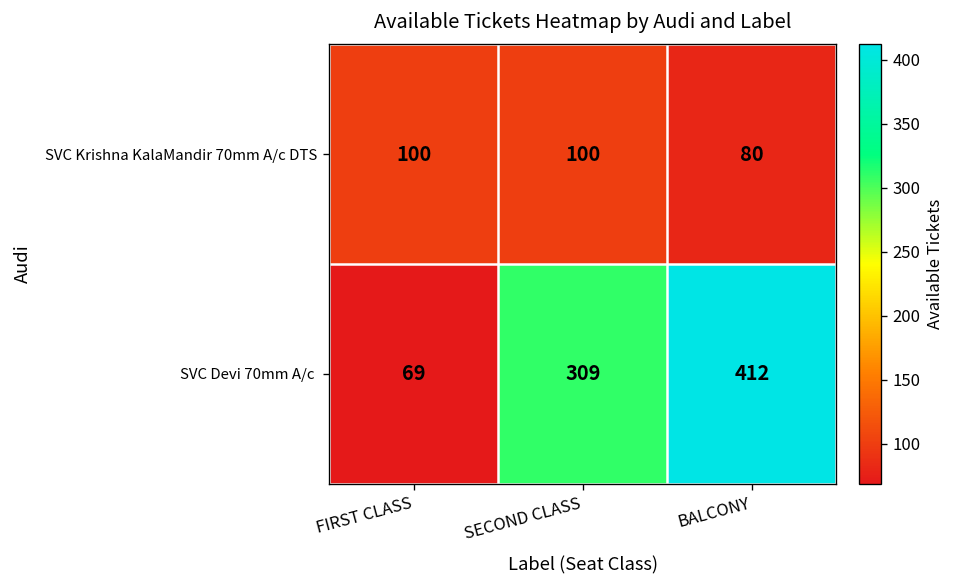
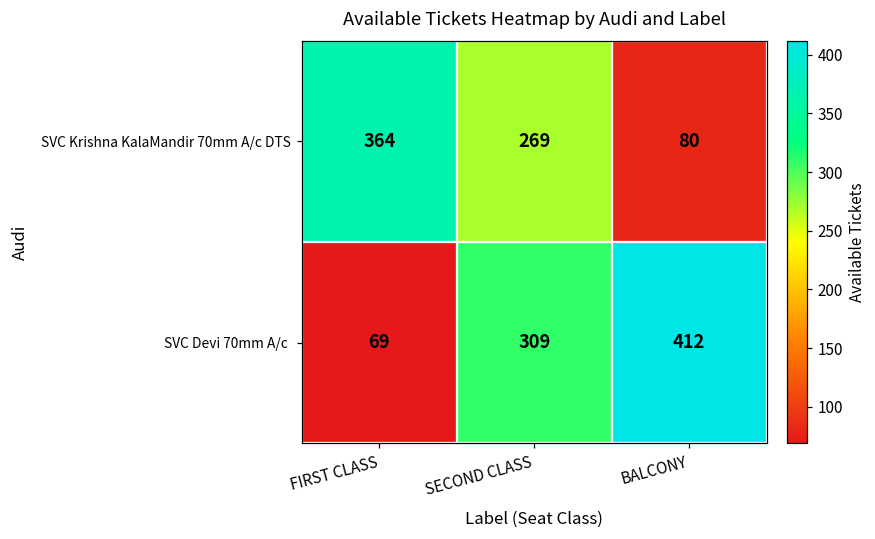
SVC Krishna KalaMandir 70mm A/c DTS, FIRST CLASS: 100 -> 364
SVC Krishna KalaMandir 70mm A/c DTS, SECOND CLASS: 100 -> 269
